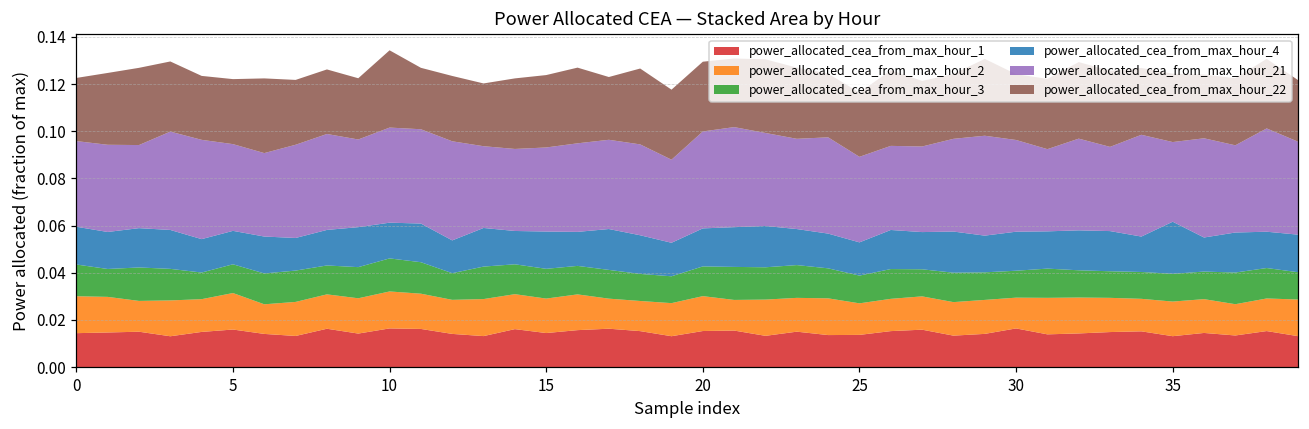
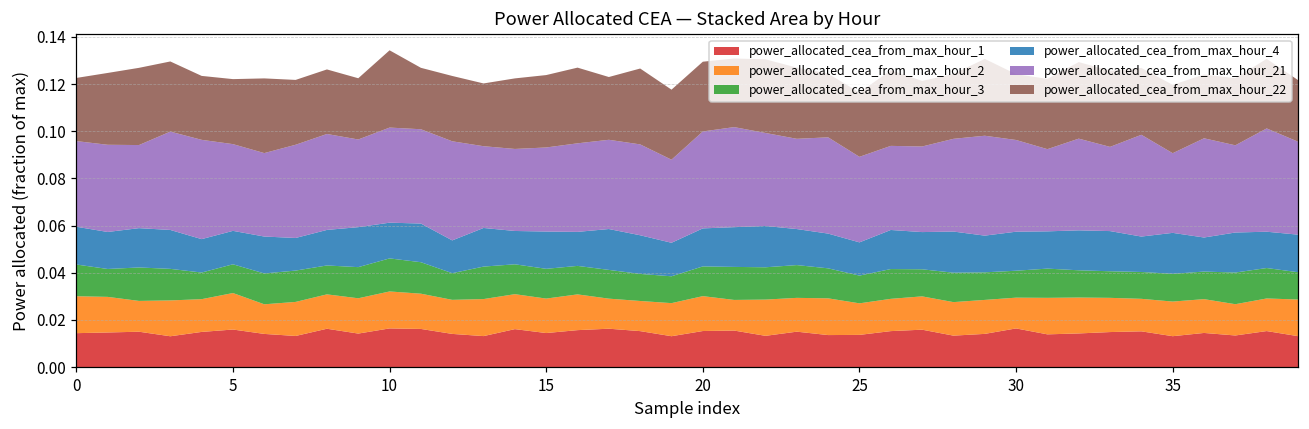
power_allocated_cea_from_max_hour_4, 35: 0.022 -> 0.017
